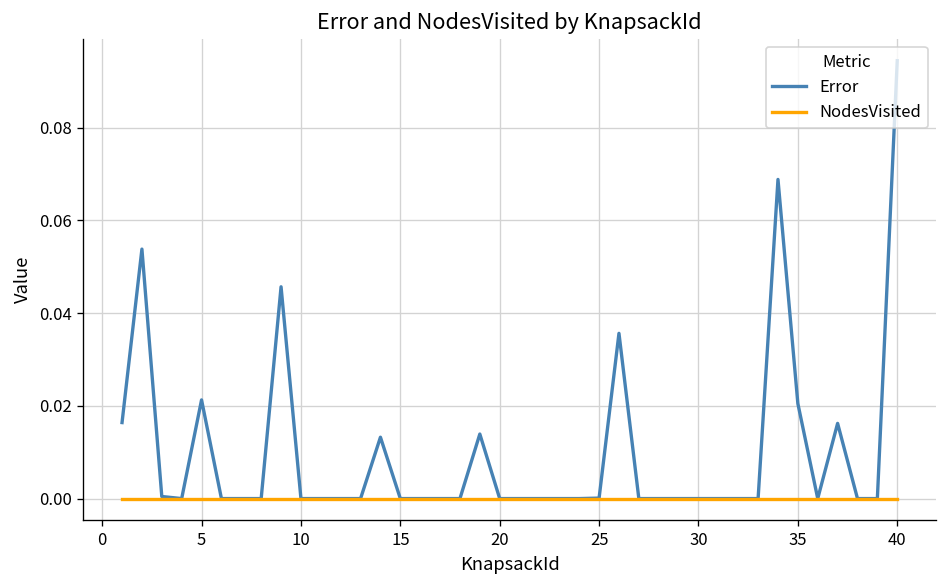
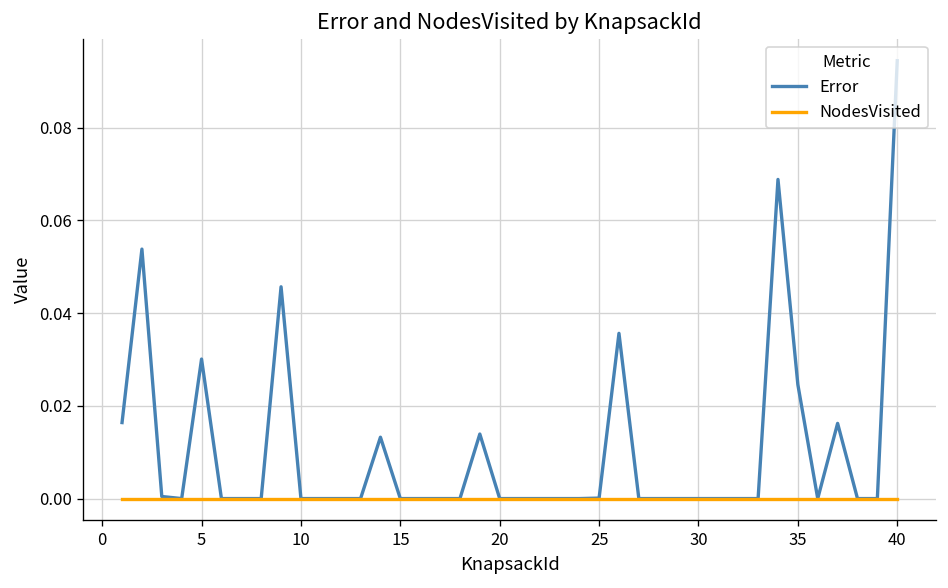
Error, 5: 0.021 -> 0.030
Error, 35: 0.020 -> 0.025
